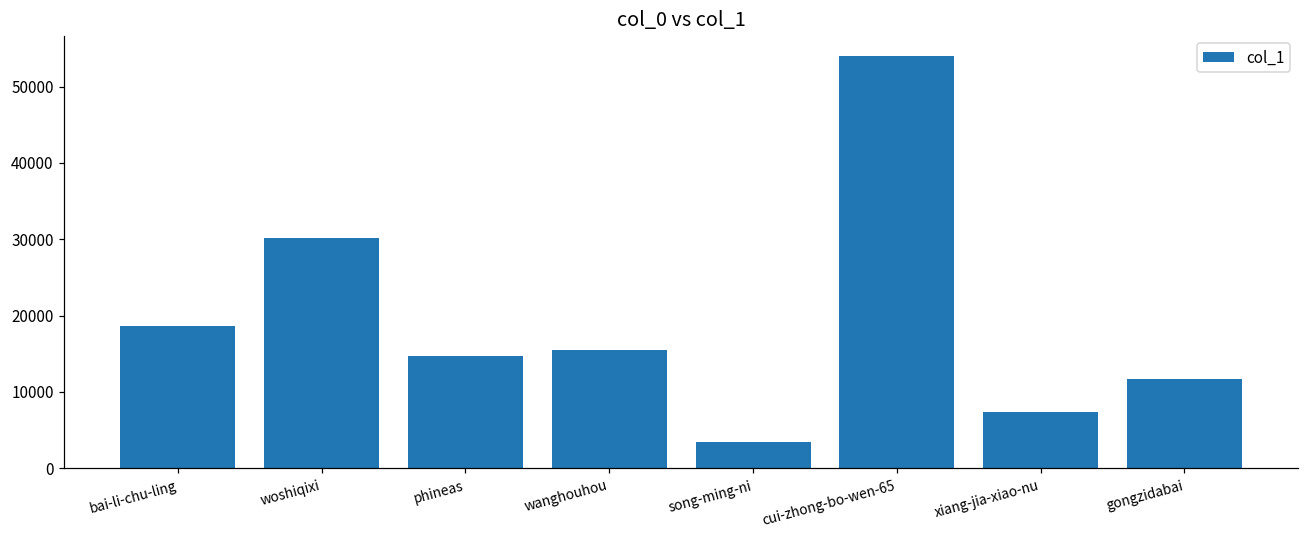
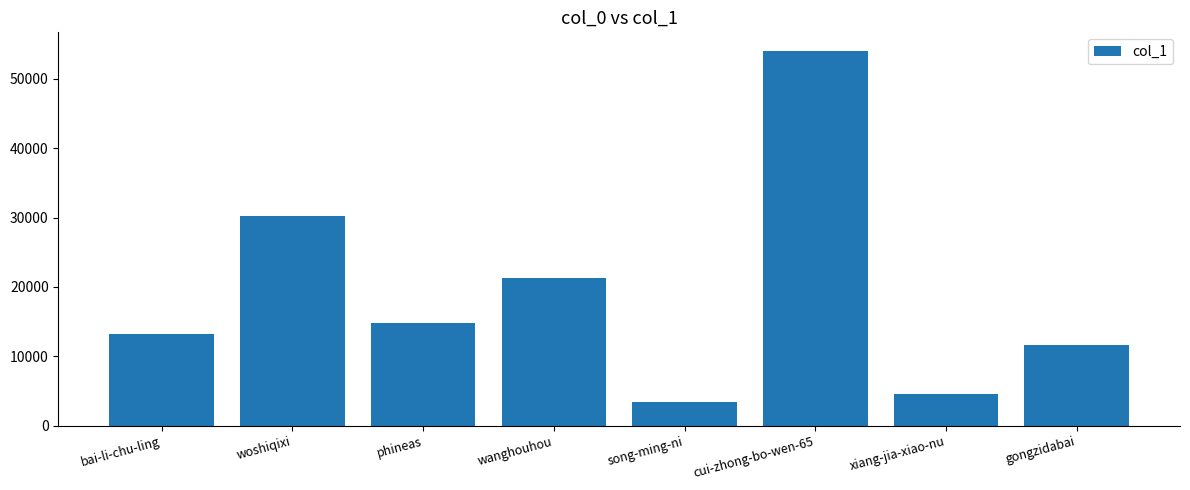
bai-li-chu-ling: 19000 -> 13000
wanghouhou: 15000 -> 21000
xiang-jia-xiao-nu: 7000 -> 5000
